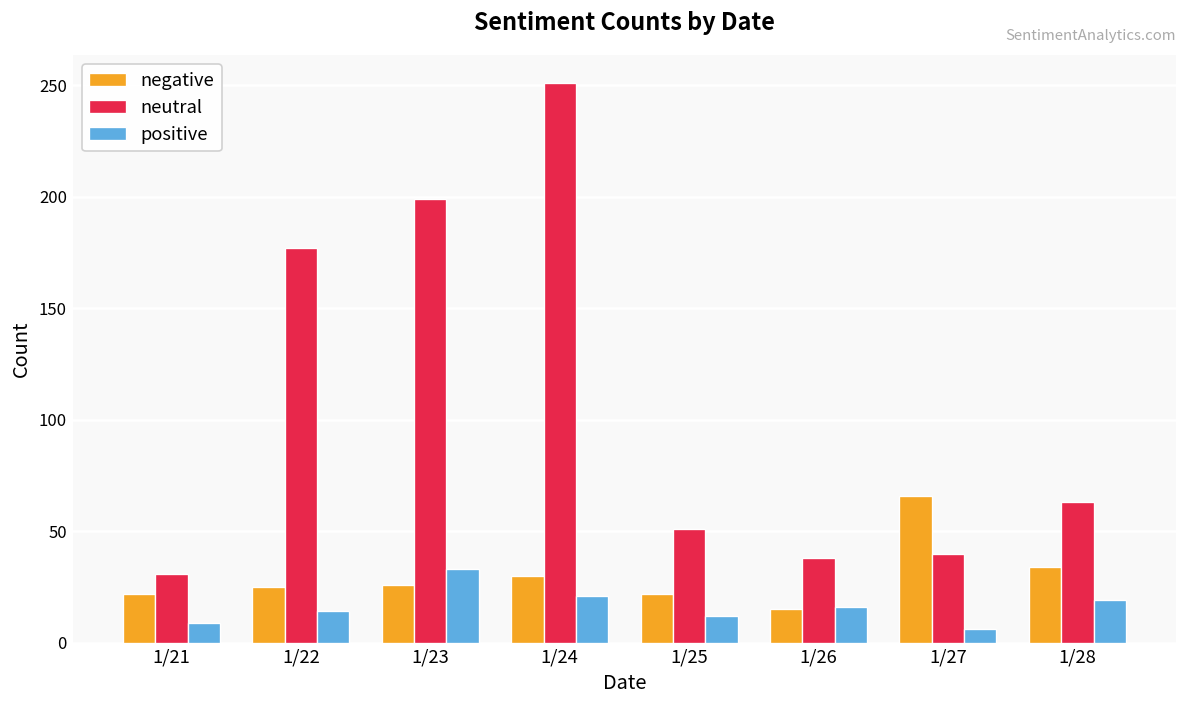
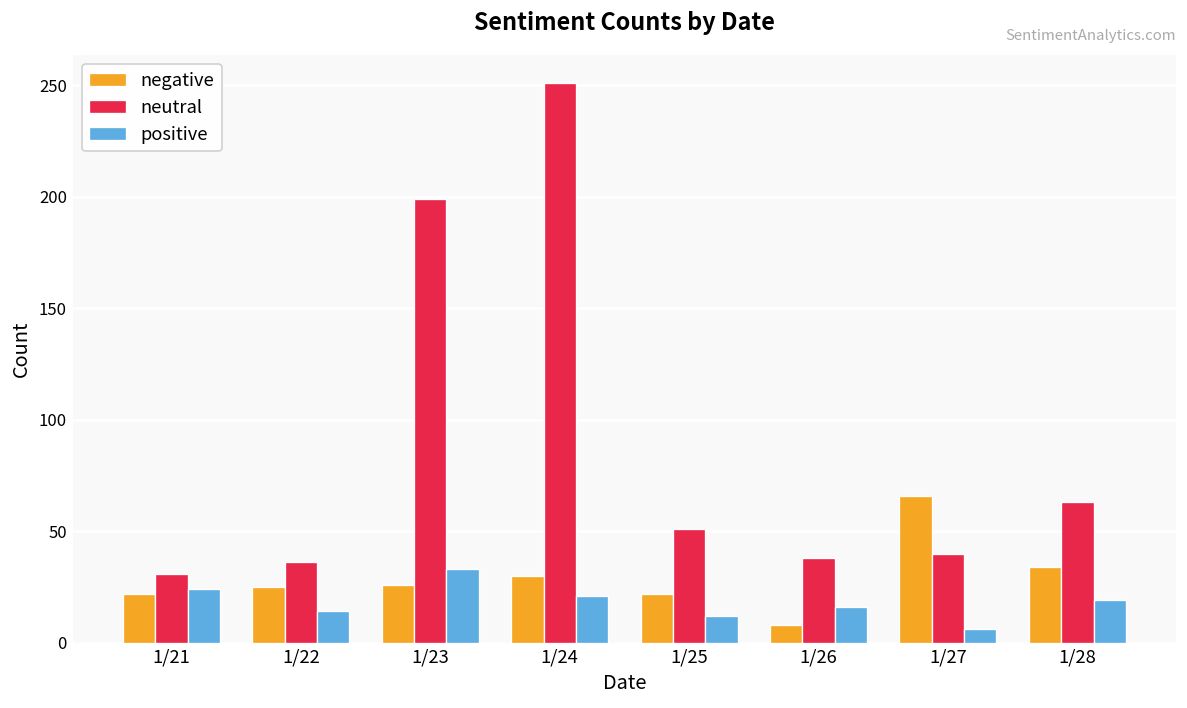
positive, 1/21: 9 -> 24
neutral, 1/22: 177 -> 36
negative, 1/26: 15 -> 8
